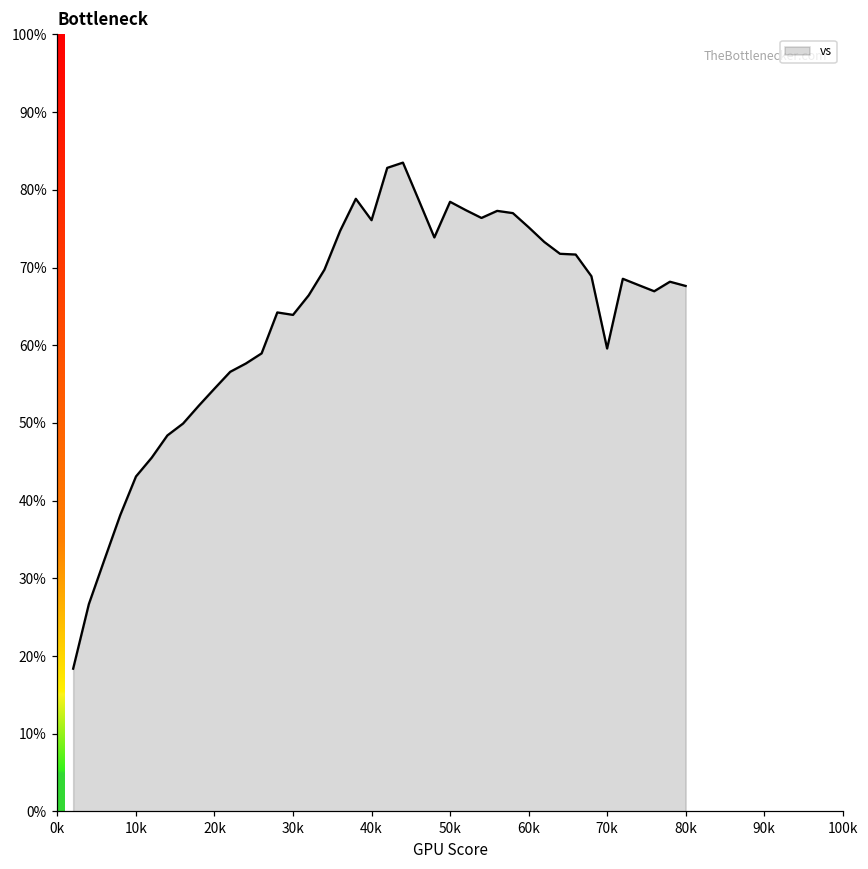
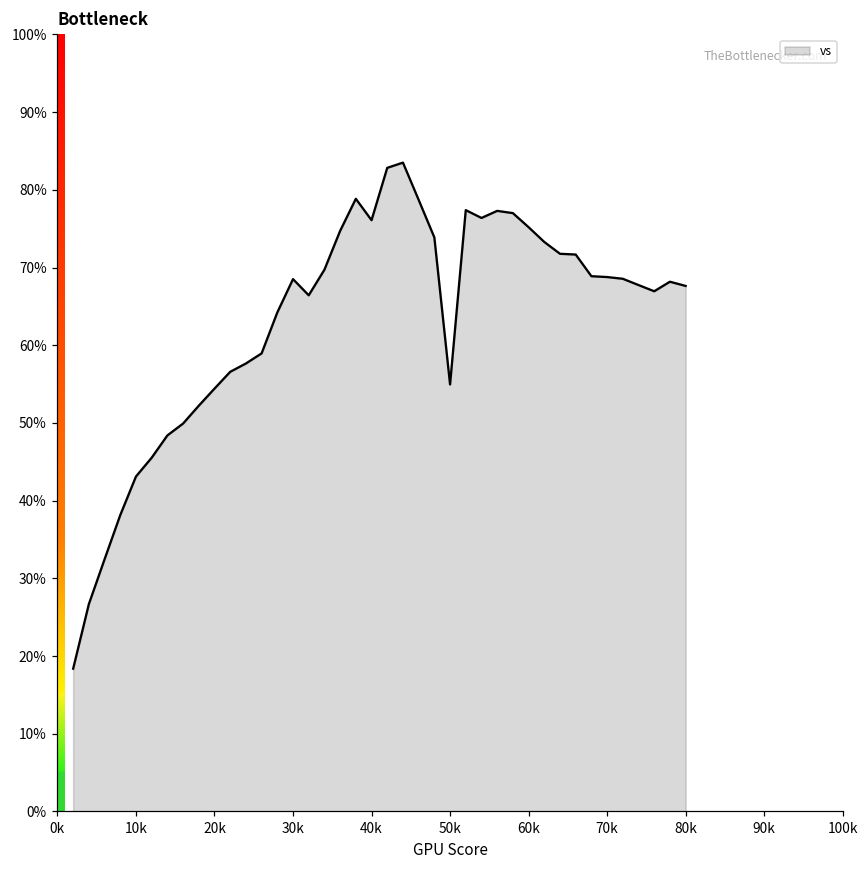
30k: 64% -> 69%
50k: 78% -> 55%
70k: 60% -> 69%
